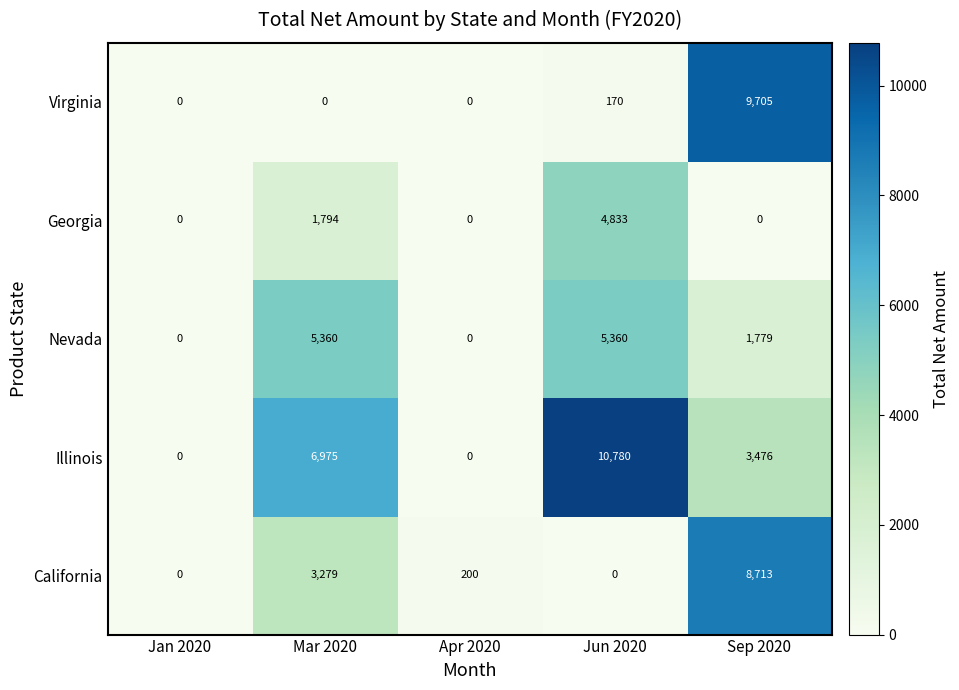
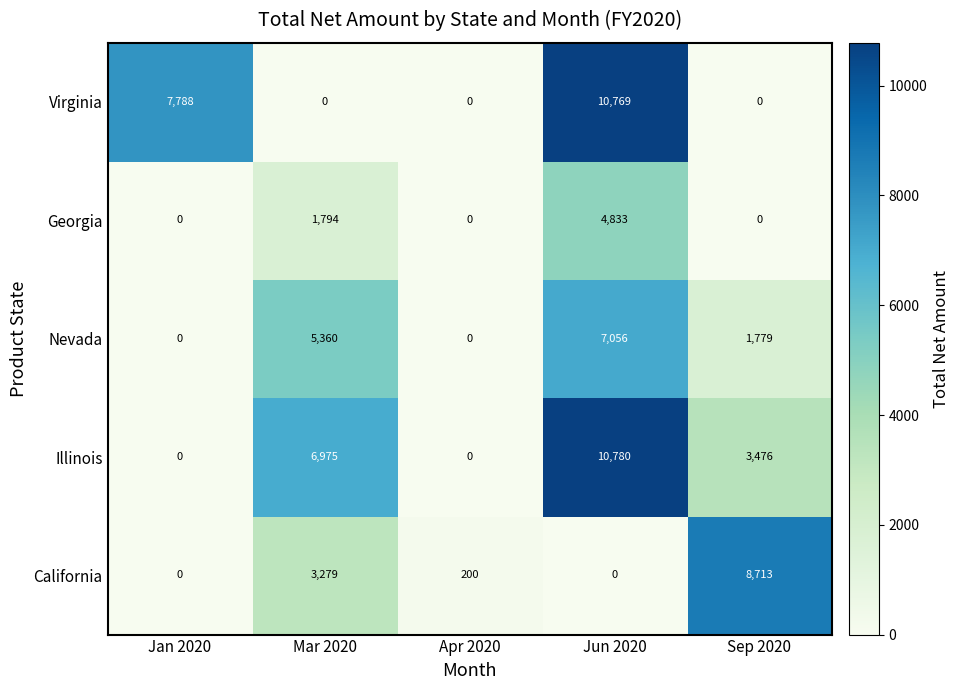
Virginia, Jan 2020: 0 -> 7,788
Virginia, Jun 2020: 170 -> 10,769
Virginia, Sep 2020: 9,705 -> 0
Nevada, Jun 2020: 5,360 -> 7,056
